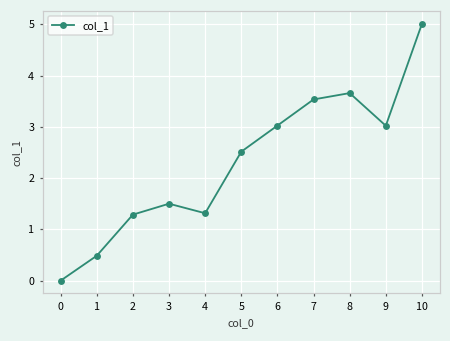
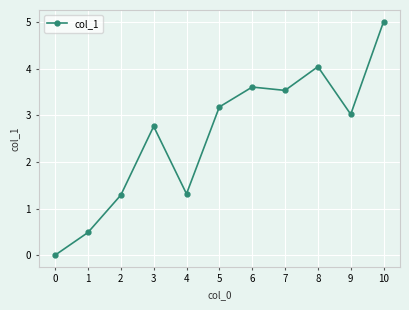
3: 1.5 -> 2.8
5: 2.5 -> 3.2
6: 3.0 -> 3.6
8: 3.7 -> 4.0
